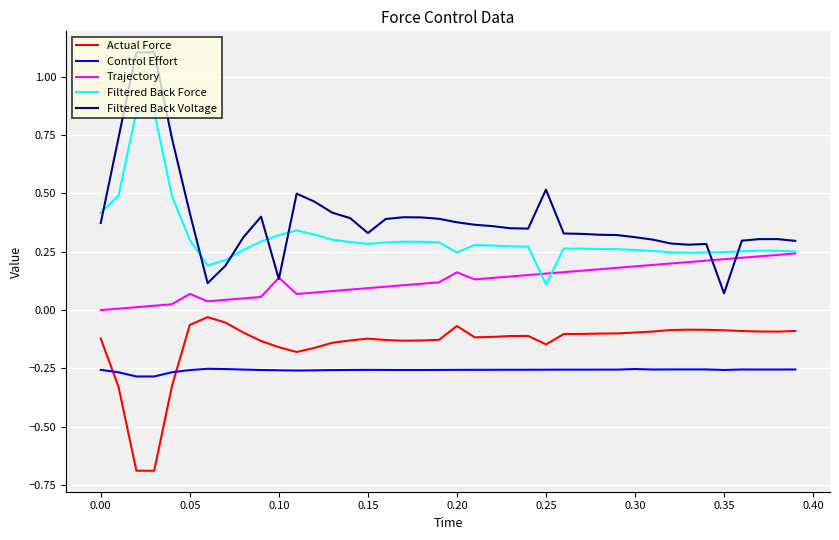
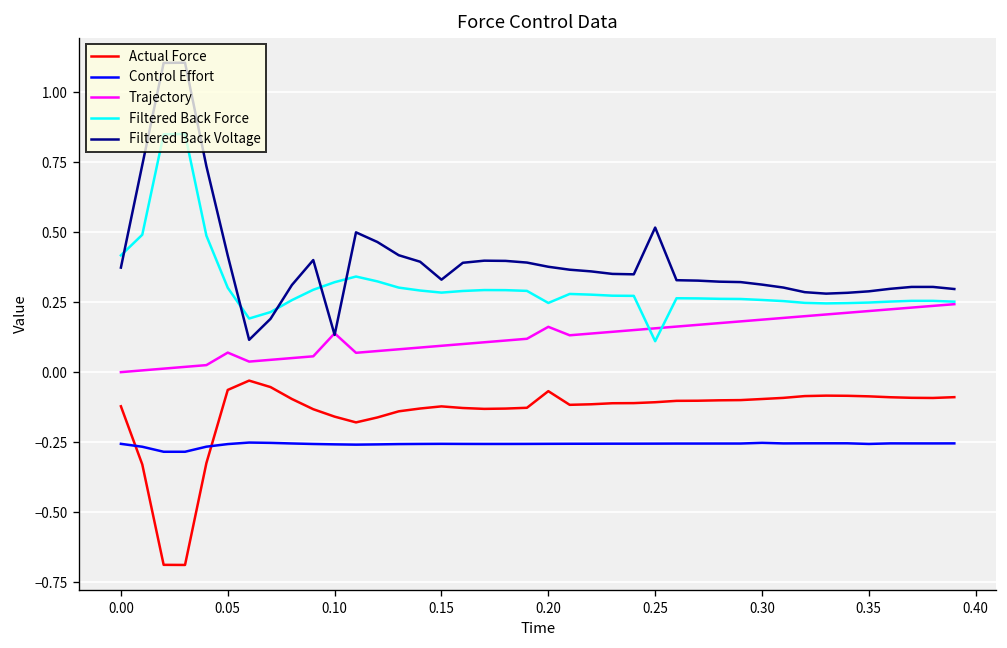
Actual Force, 0.25: -0.15 -> -0.11
Filtered Back Voltage, 0.35: 0.07 -> 0.29
